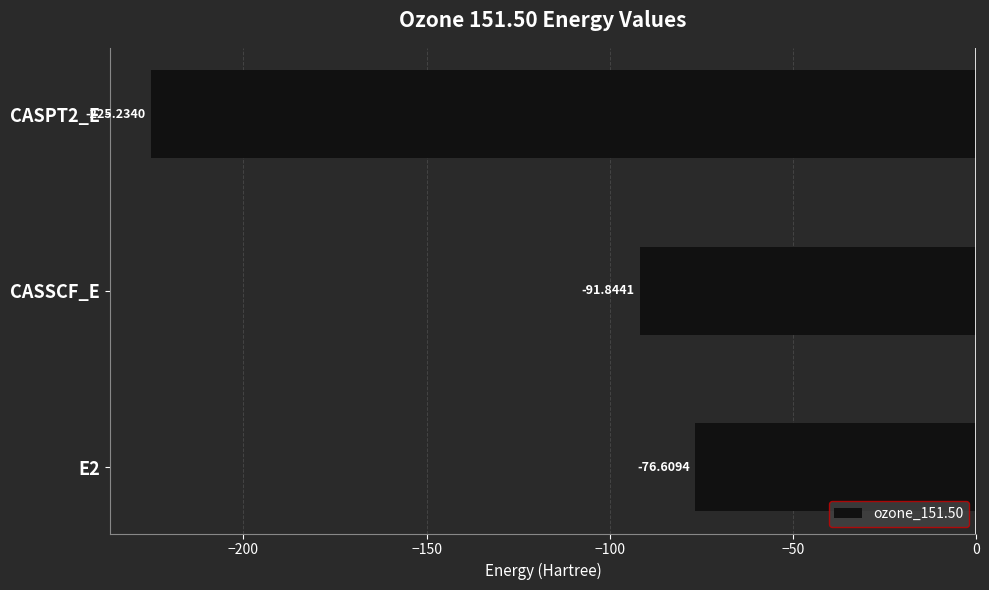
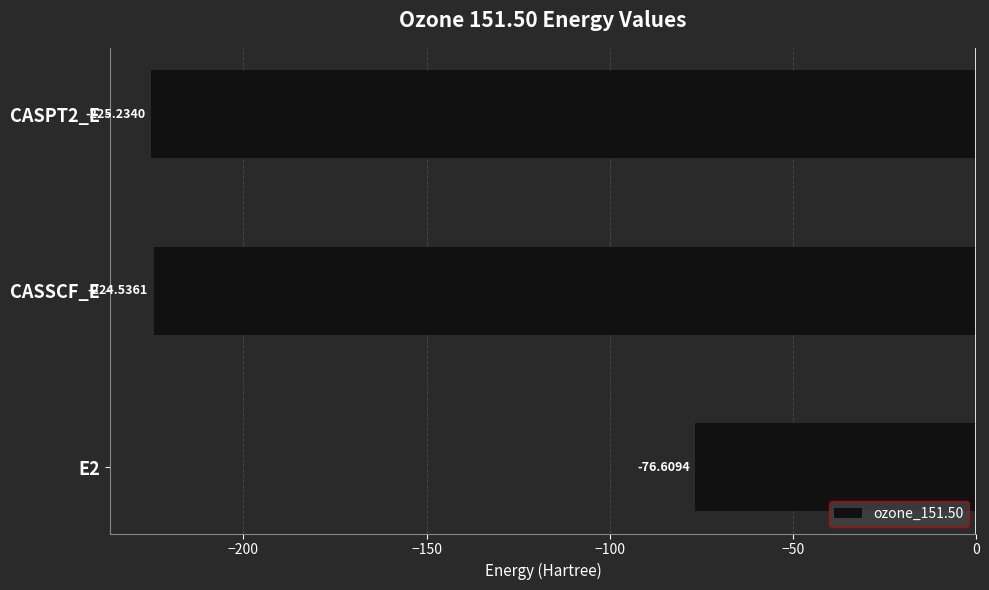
CASSCF_E: -91.8441 -> -224.5361
